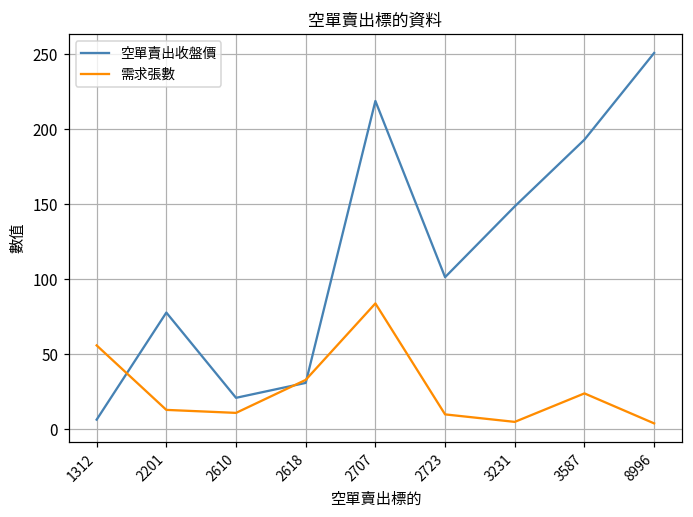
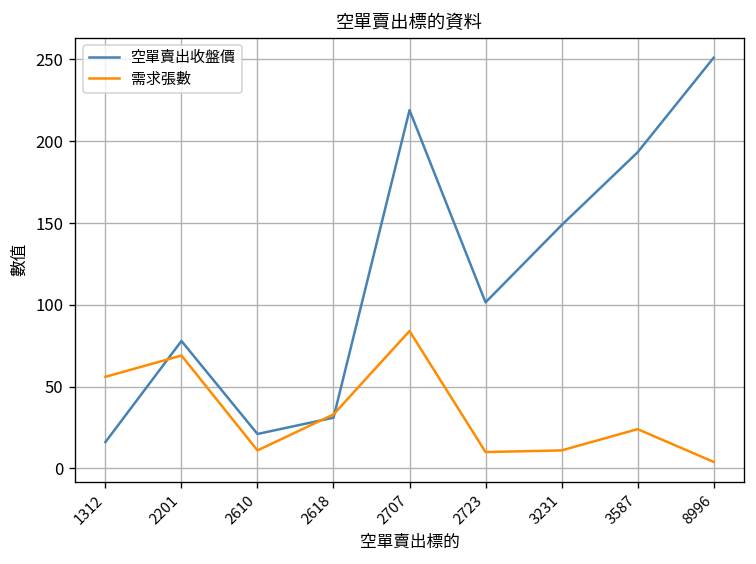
空單賣出收盤價, 1312: 7 -> 16
需求張數, 2201: 13 -> 69
需求張數, 3231: 5 -> 11
